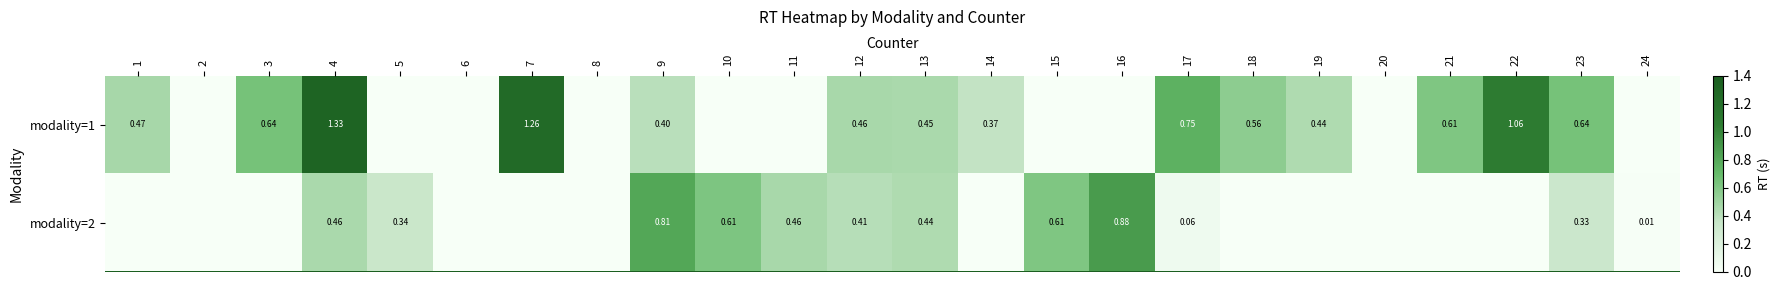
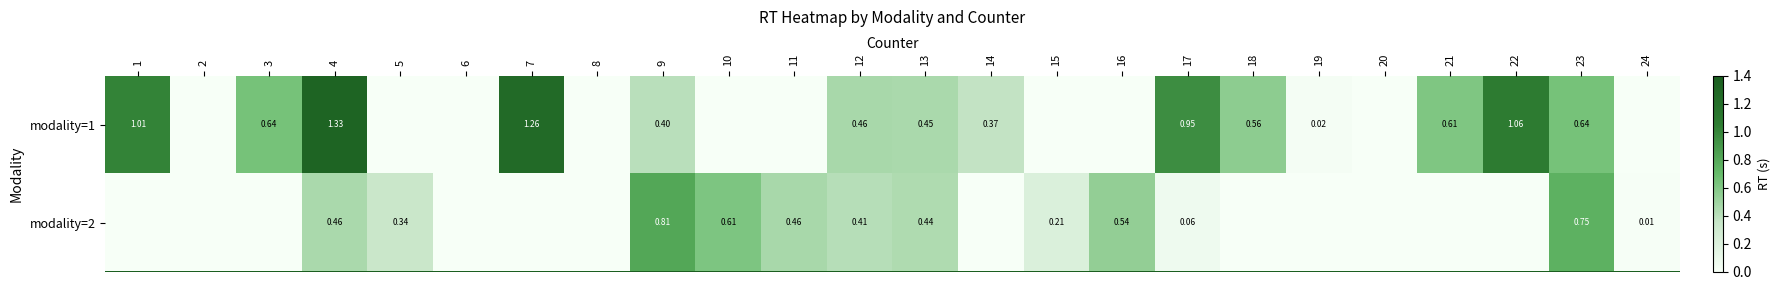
modality=1, 1: 0.47 -> 1.01
modality=1, 17: 0.75 -> 0.95
modality=1, 19: 0.44 -> 0.02
modality=2, 15: 0.61 -> 0.21
modality=2, 16: 0.88 -> 0.54
modality=2, 23: 0.33 -> 0.75
